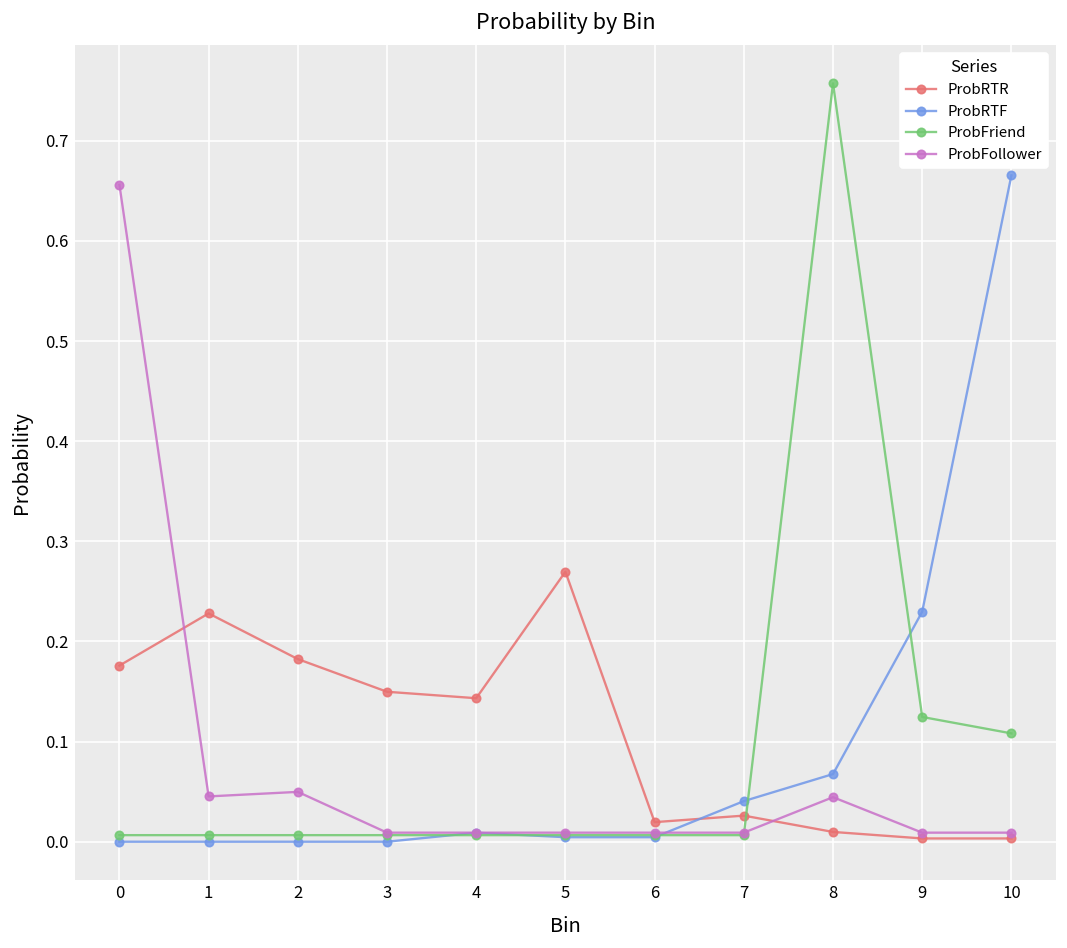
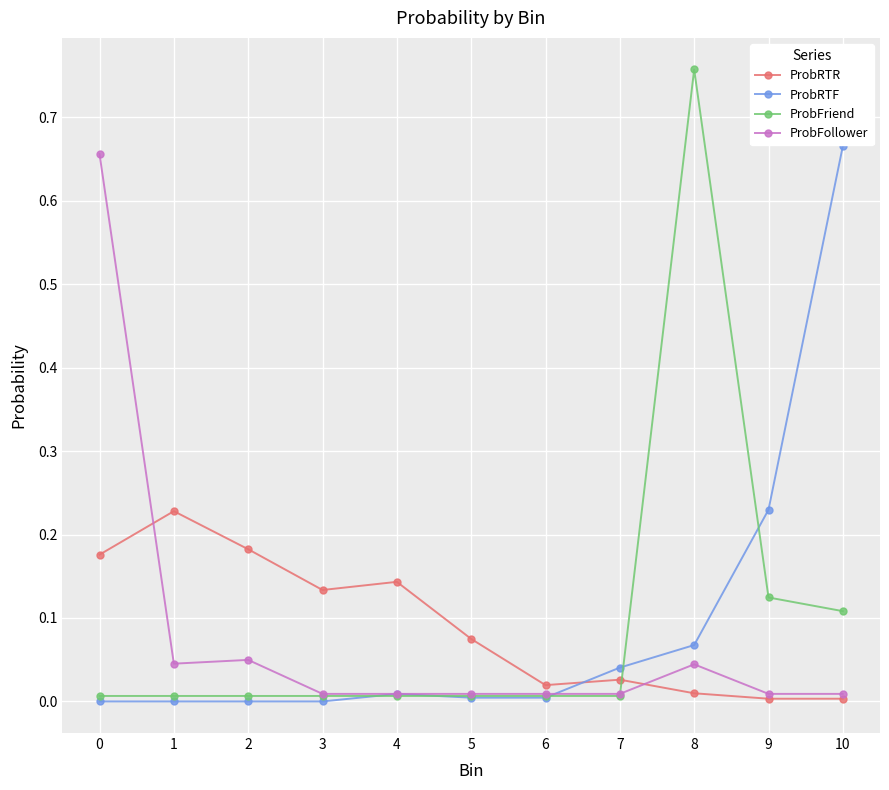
ProbRTR, 3: 0.15 -> 0.13
ProbRTR, 5: 0.27 -> 0.07
